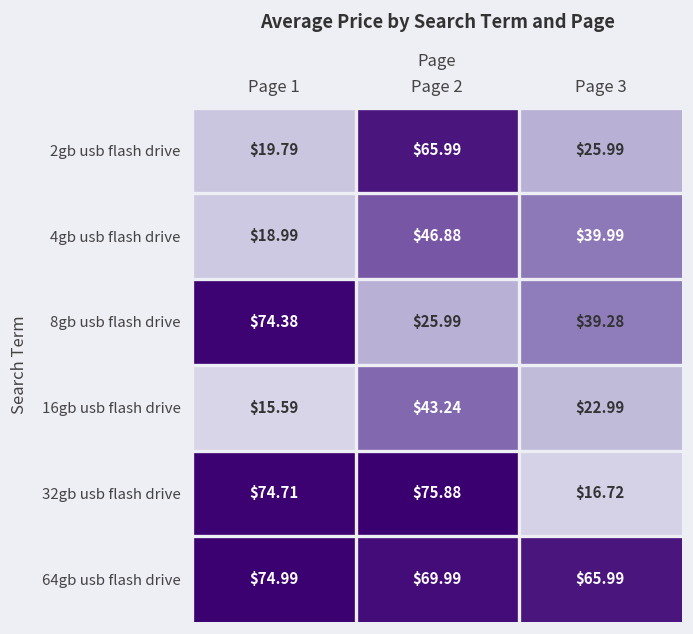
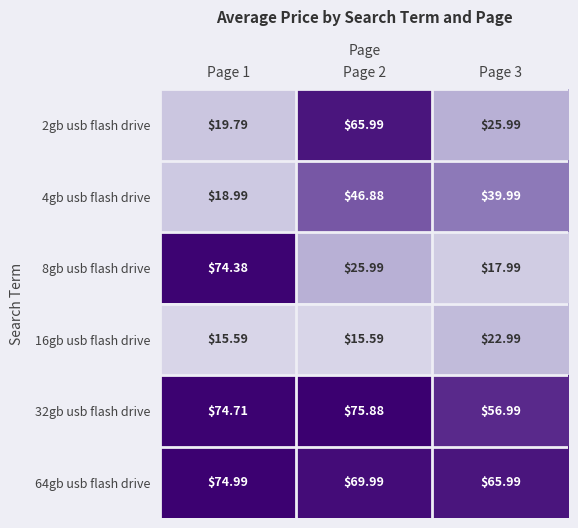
8gb usb flash drive, Page 3: $39.28 -> $17.99
16gb usb flash drive, Page 2: $43.24 -> $15.59
32gb usb flash drive, Page 3: $16.72 -> $56.99
